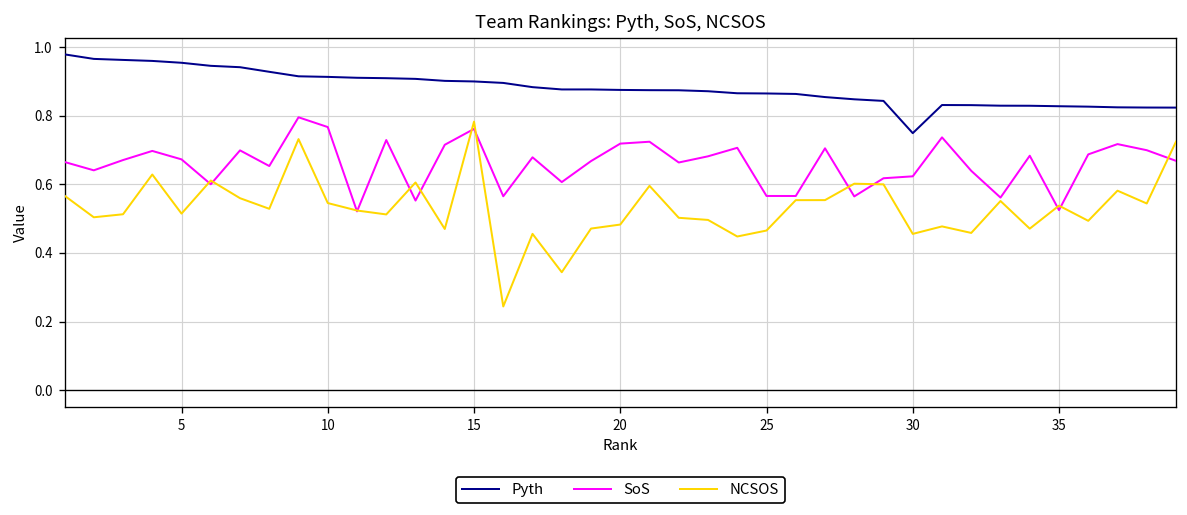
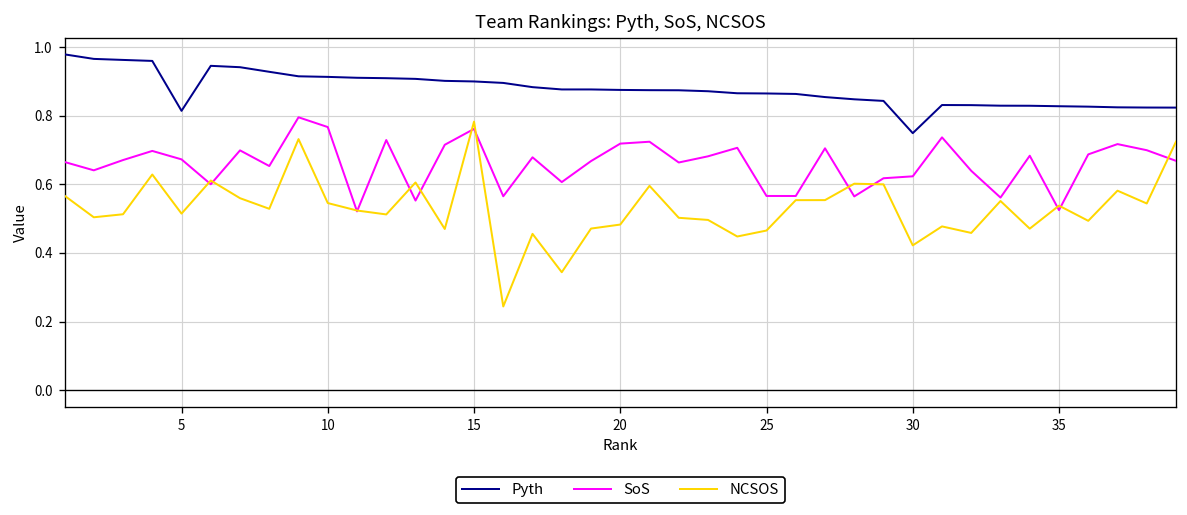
Pyth, 5: 0.95 -> 0.81
NCSOS, 30: 0.46 -> 0.42
